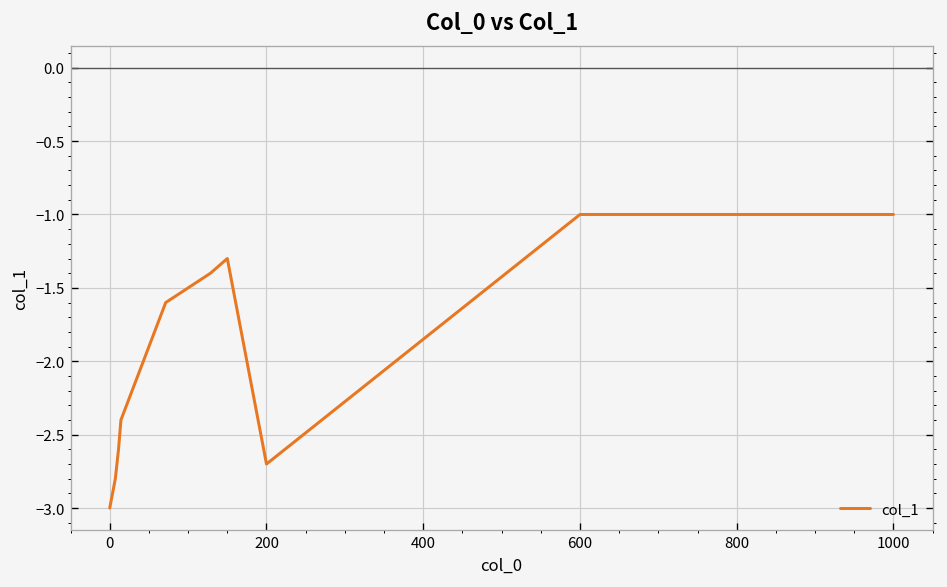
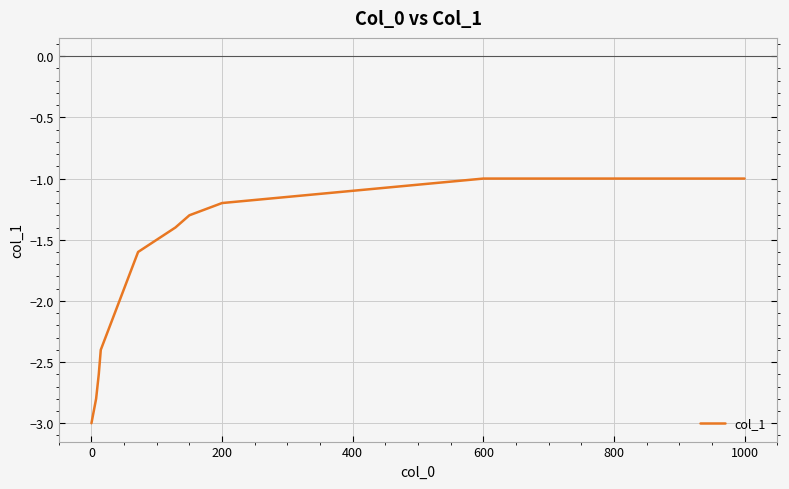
200: -2.7 -> -1.2
